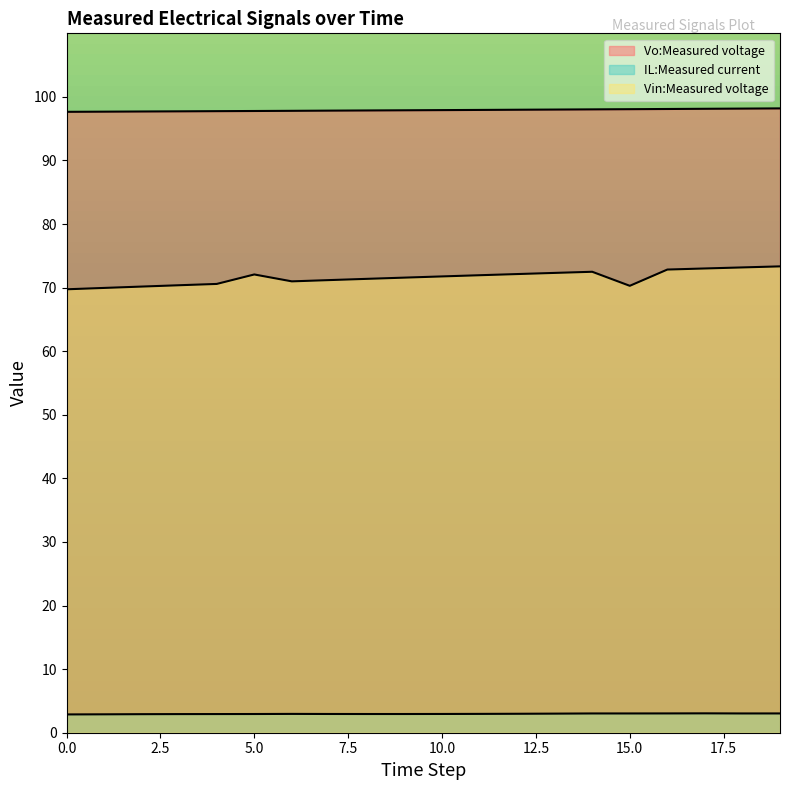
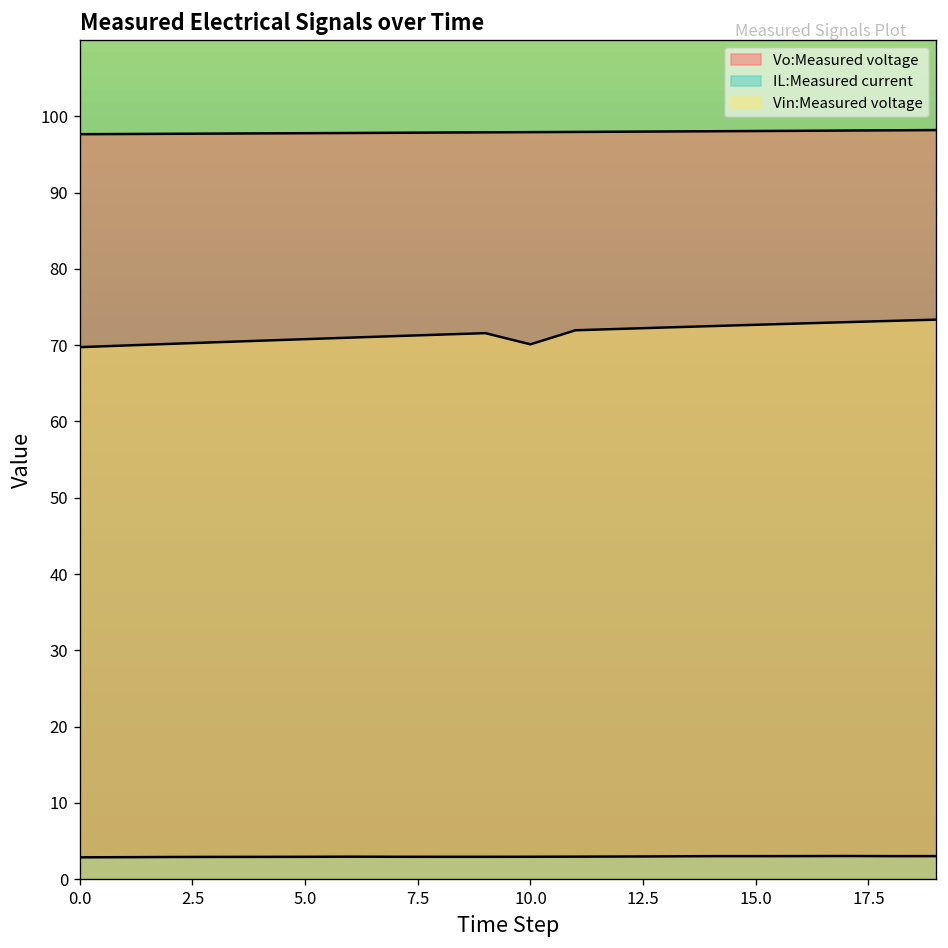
Vin:Measured voltage, 5.0: 72 -> 71
Vin:Measured voltage, 10.0: 72 -> 70
Vin:Measured voltage, 15.0: 70 -> 73
